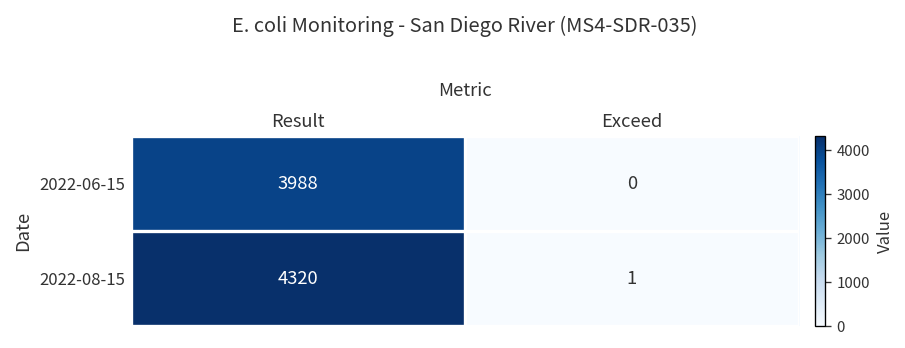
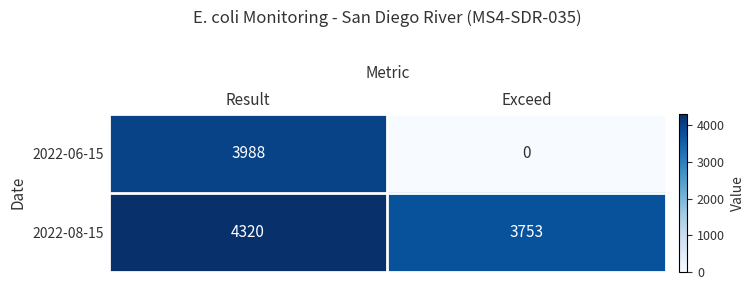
2022-08-15, Exceed: 1 -> 3753
